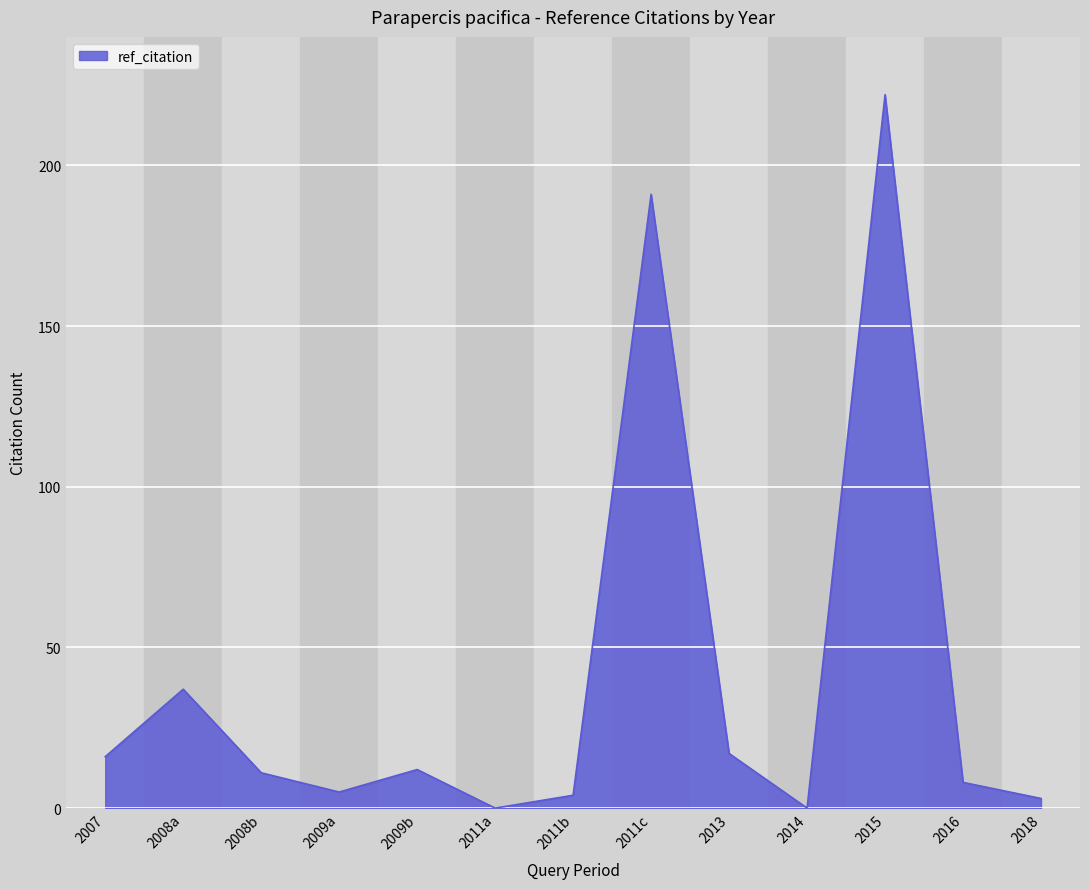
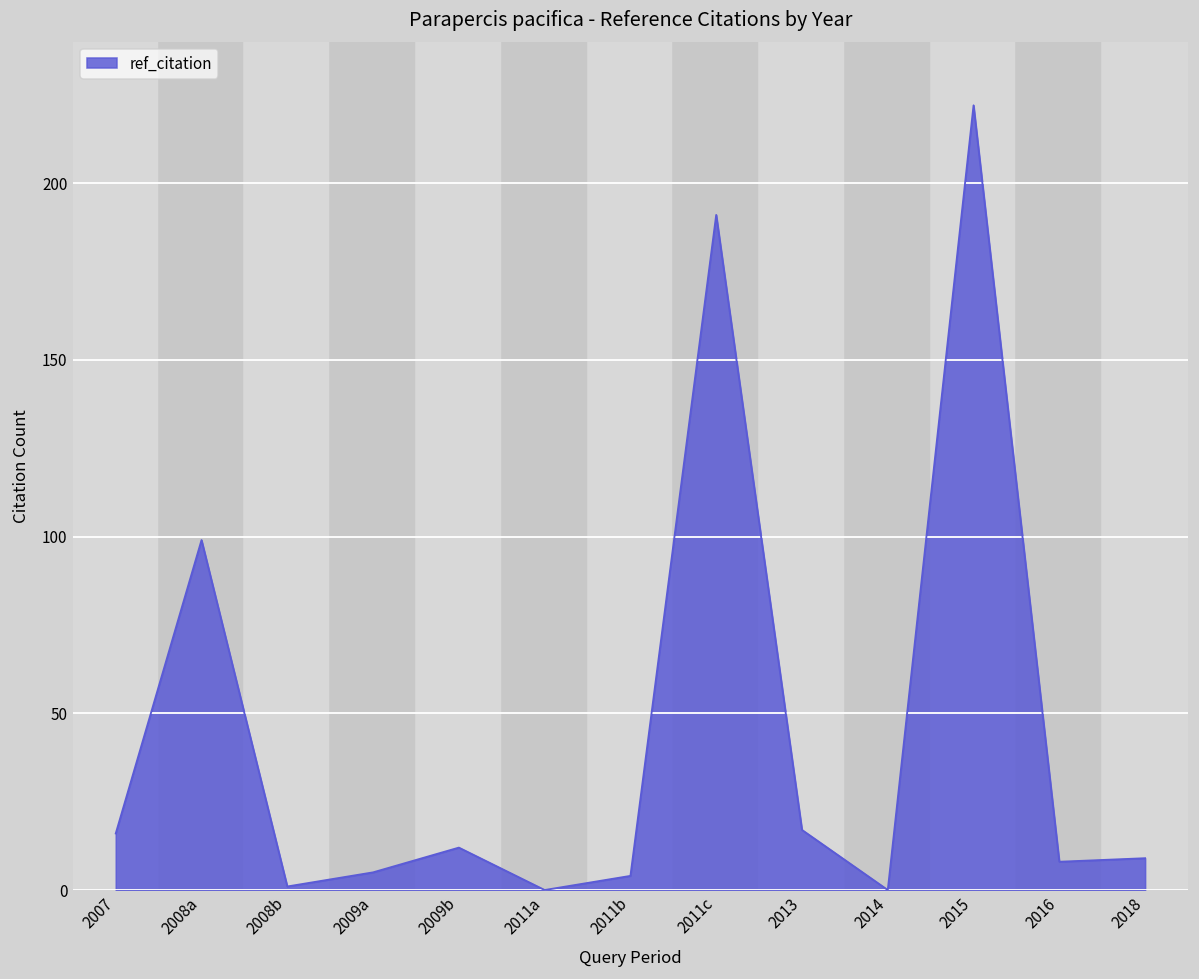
2008a: 37 -> 99
2008b: 11 -> 1
2018: 3 -> 9
